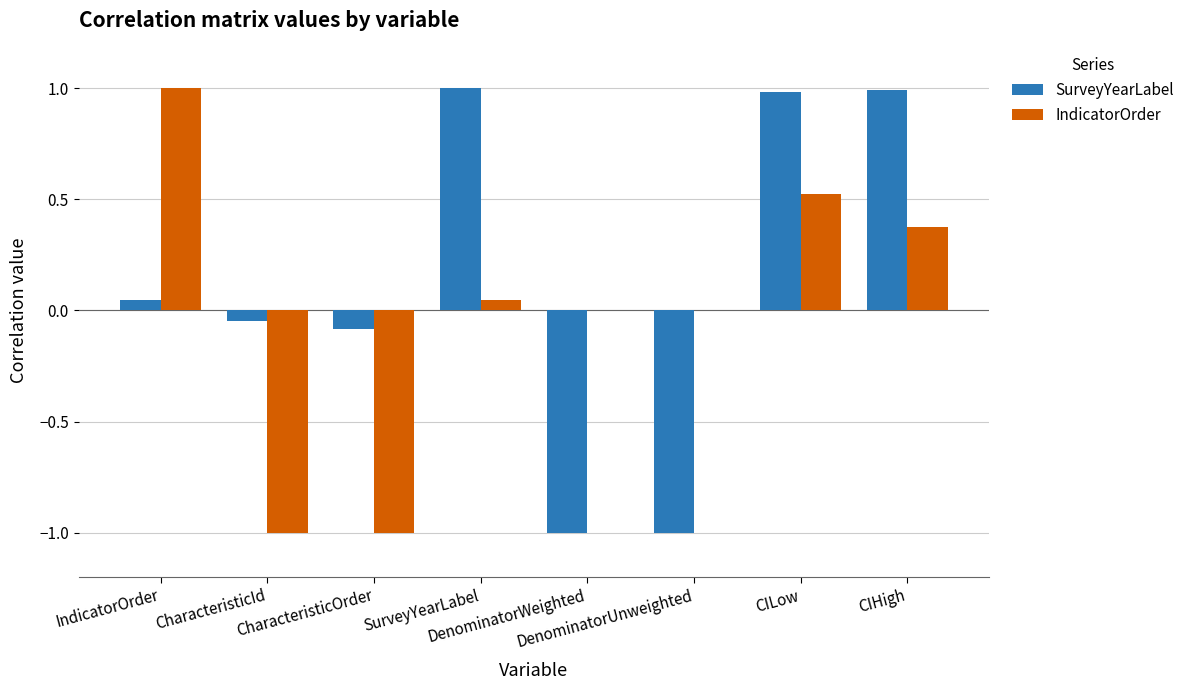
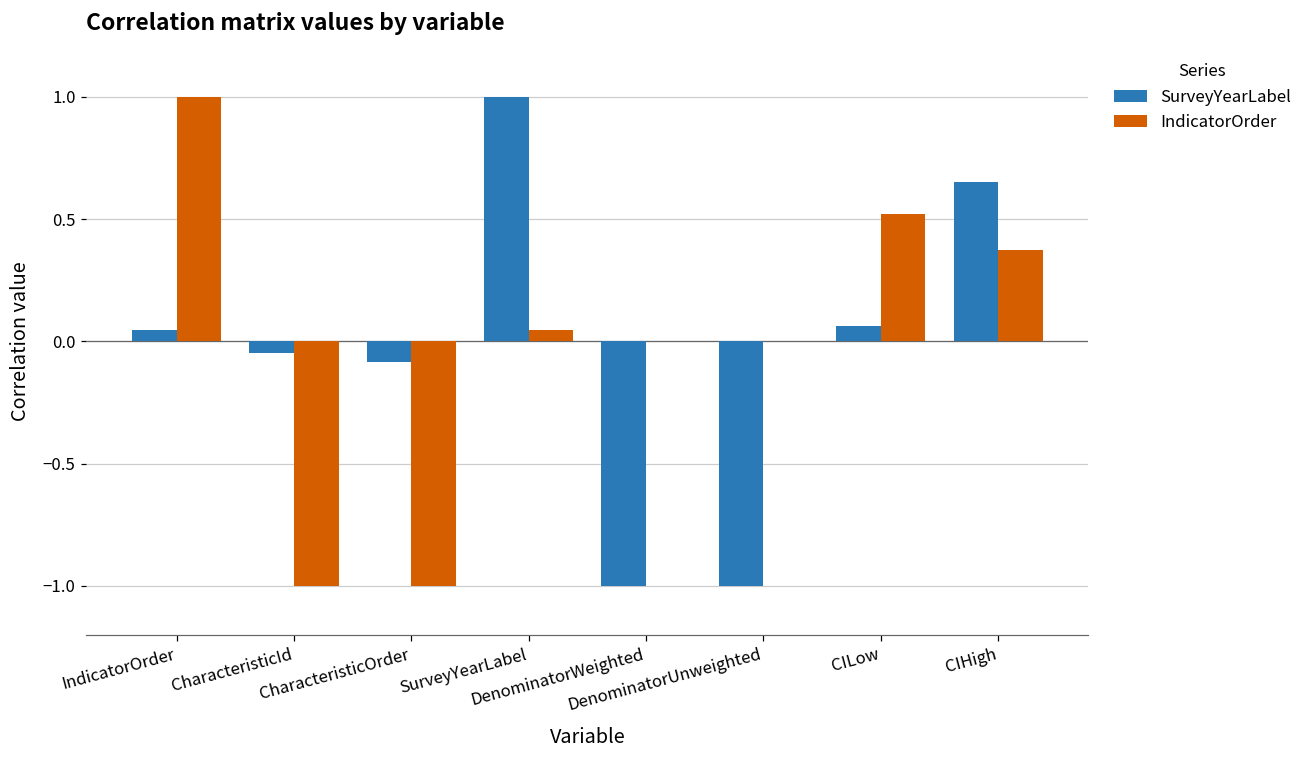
SurveyYearLabel, CILow: 0.98 -> 0.06
SurveyYearLabel, CIHigh: 0.99 -> 0.65
